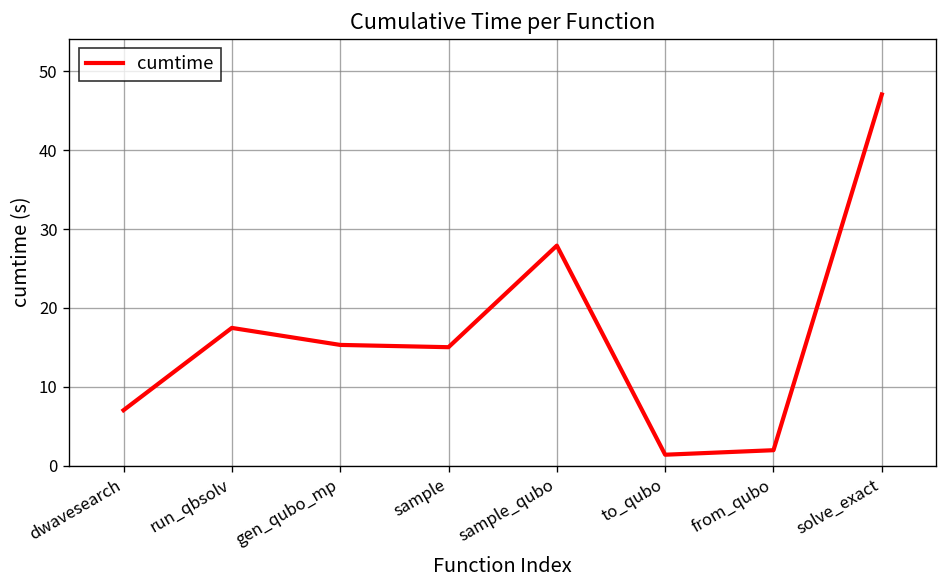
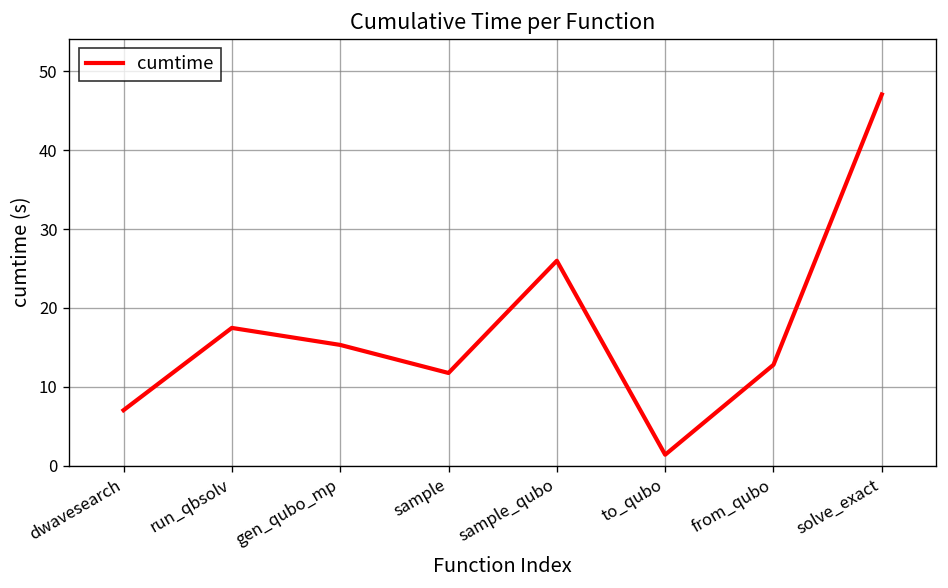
sample: 15 -> 12
sample_qubo: 28 -> 26
from_qubo: 2 -> 13
